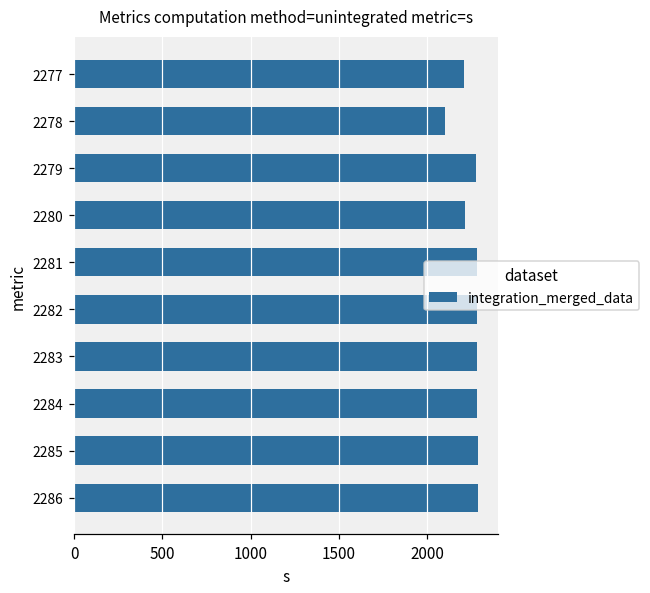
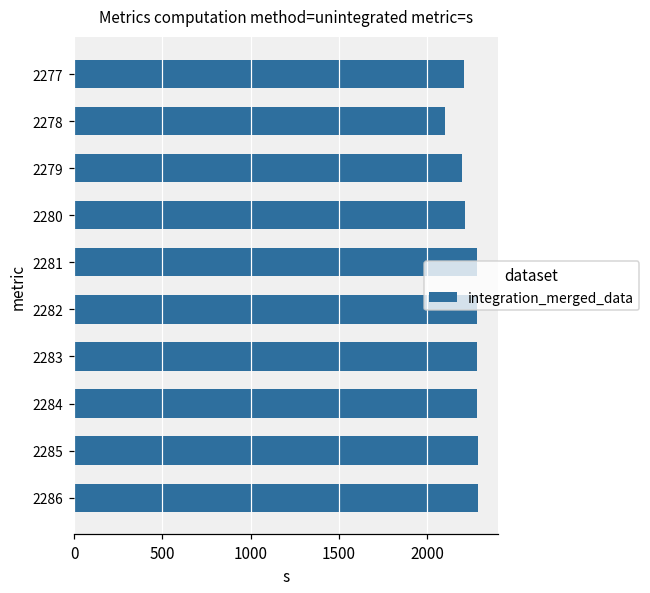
2279: 2280 -> 2200
